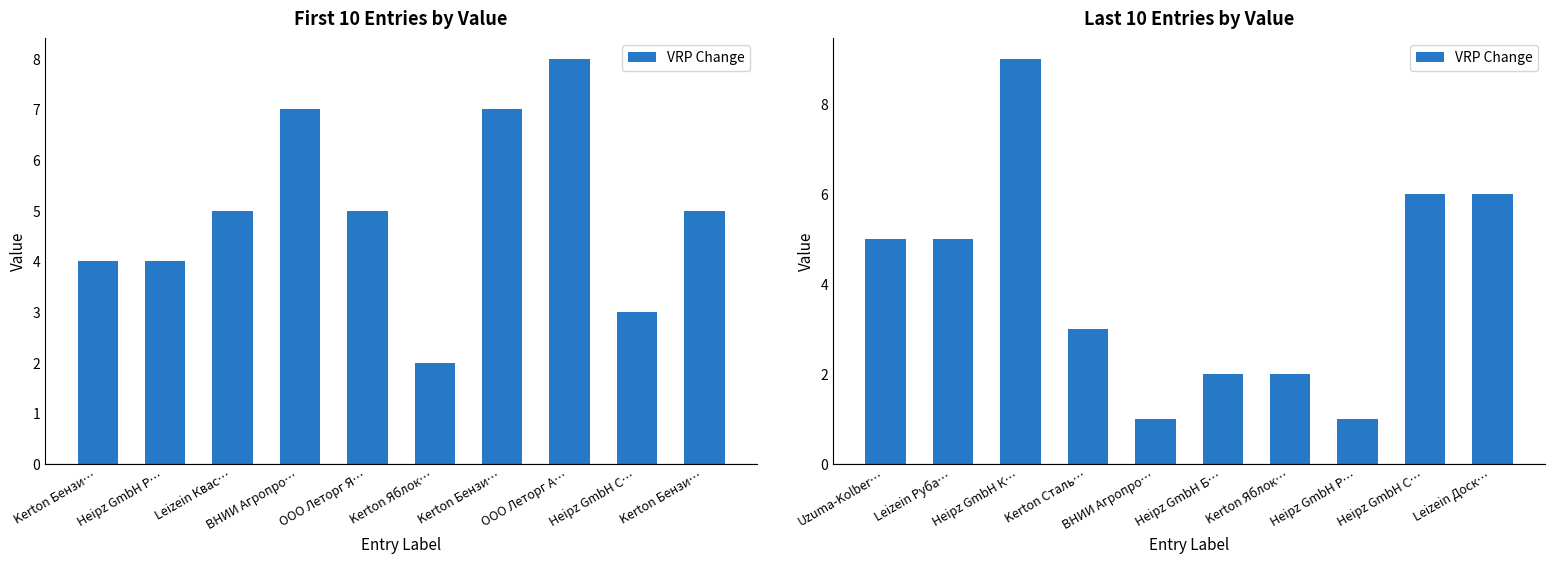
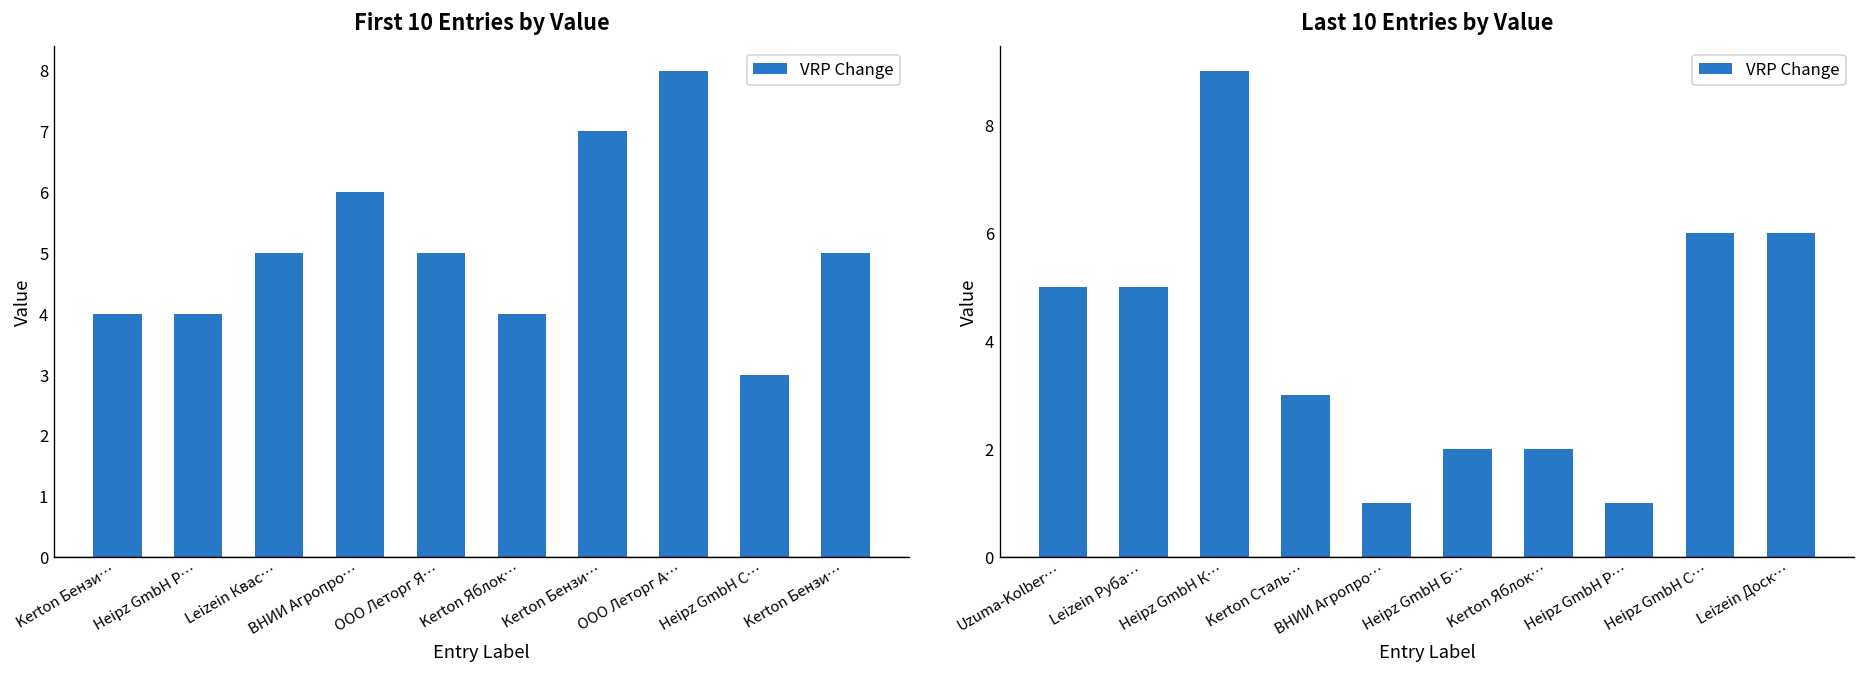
First 10 Entries by Value, ВНИИ Агропро…: 7 -> 6
First 10 Entries by Value, Kerton Яблок…: 2 -> 4
